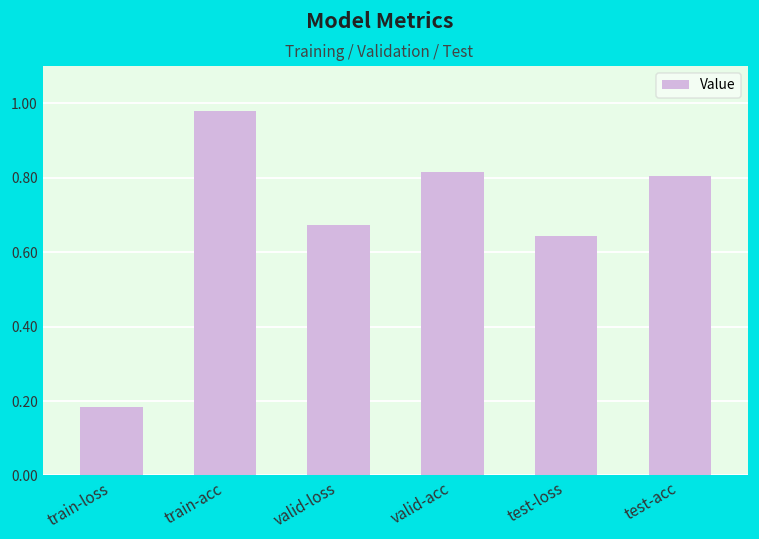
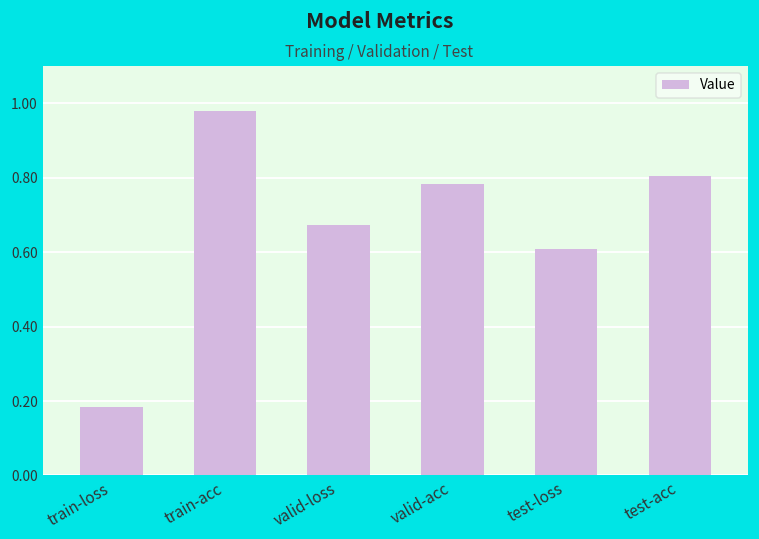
valid-acc: 0.82 -> 0.78
test-loss: 0.64 -> 0.61
